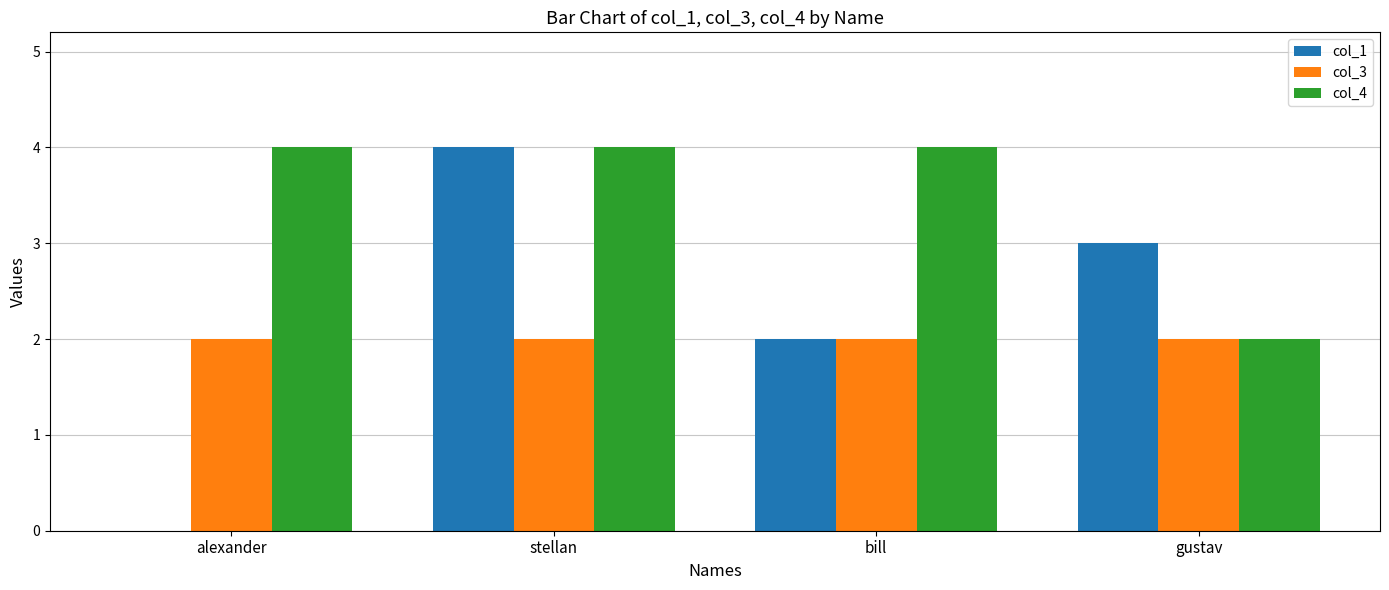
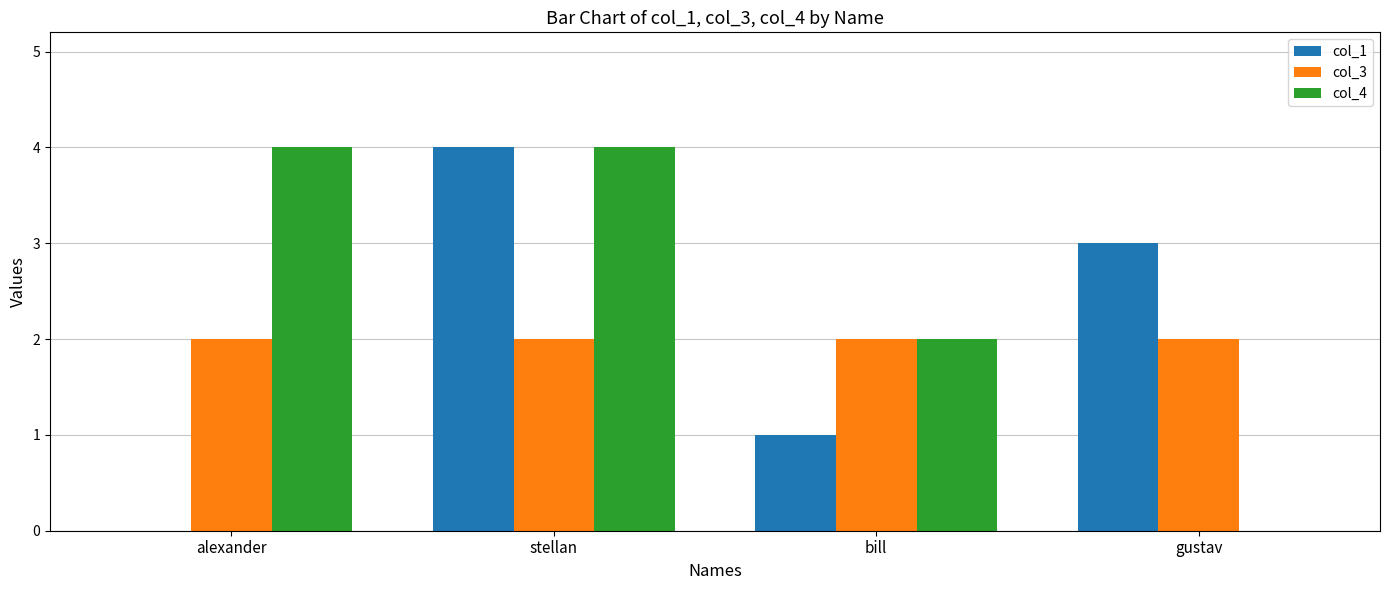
col_1, bill: 2 -> 1
col_4, bill: 4 -> 2
col_4, gustav: 2 -> 0
